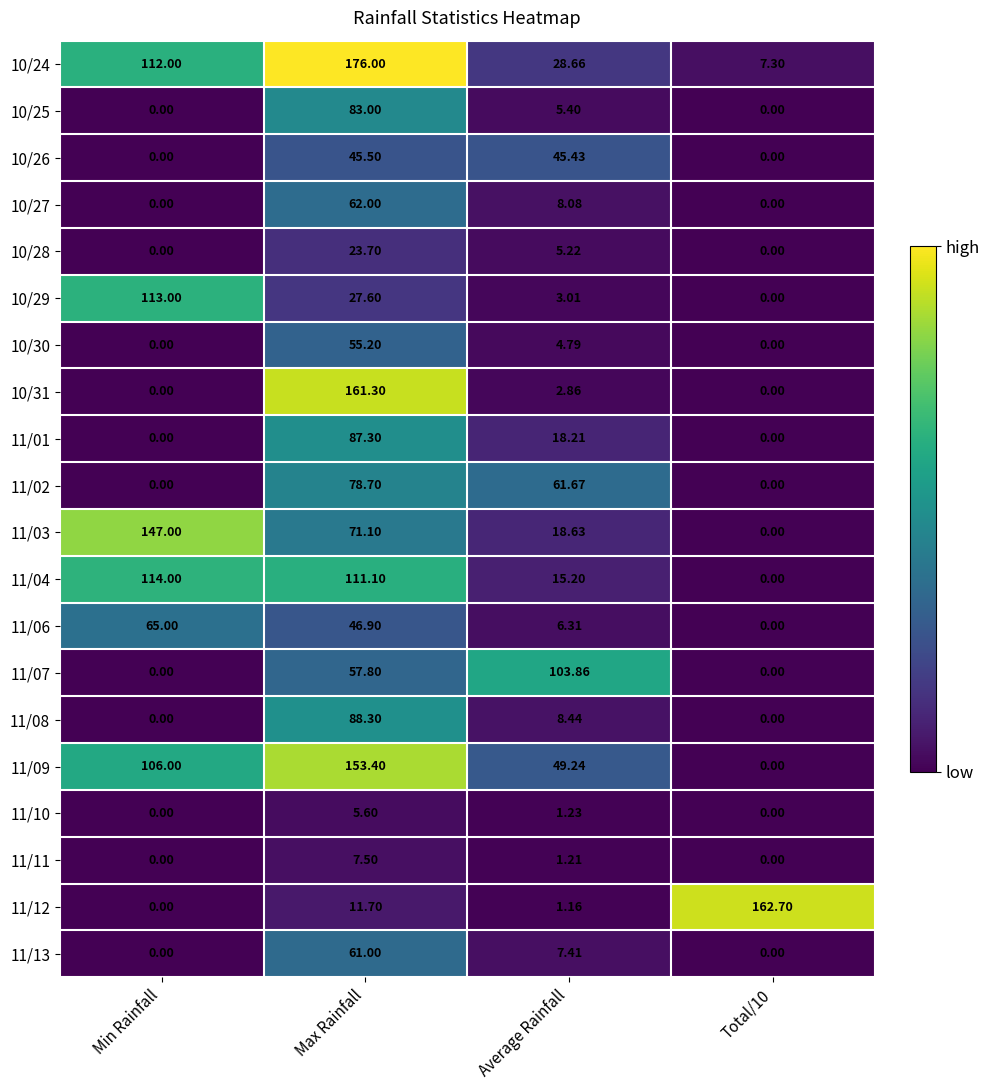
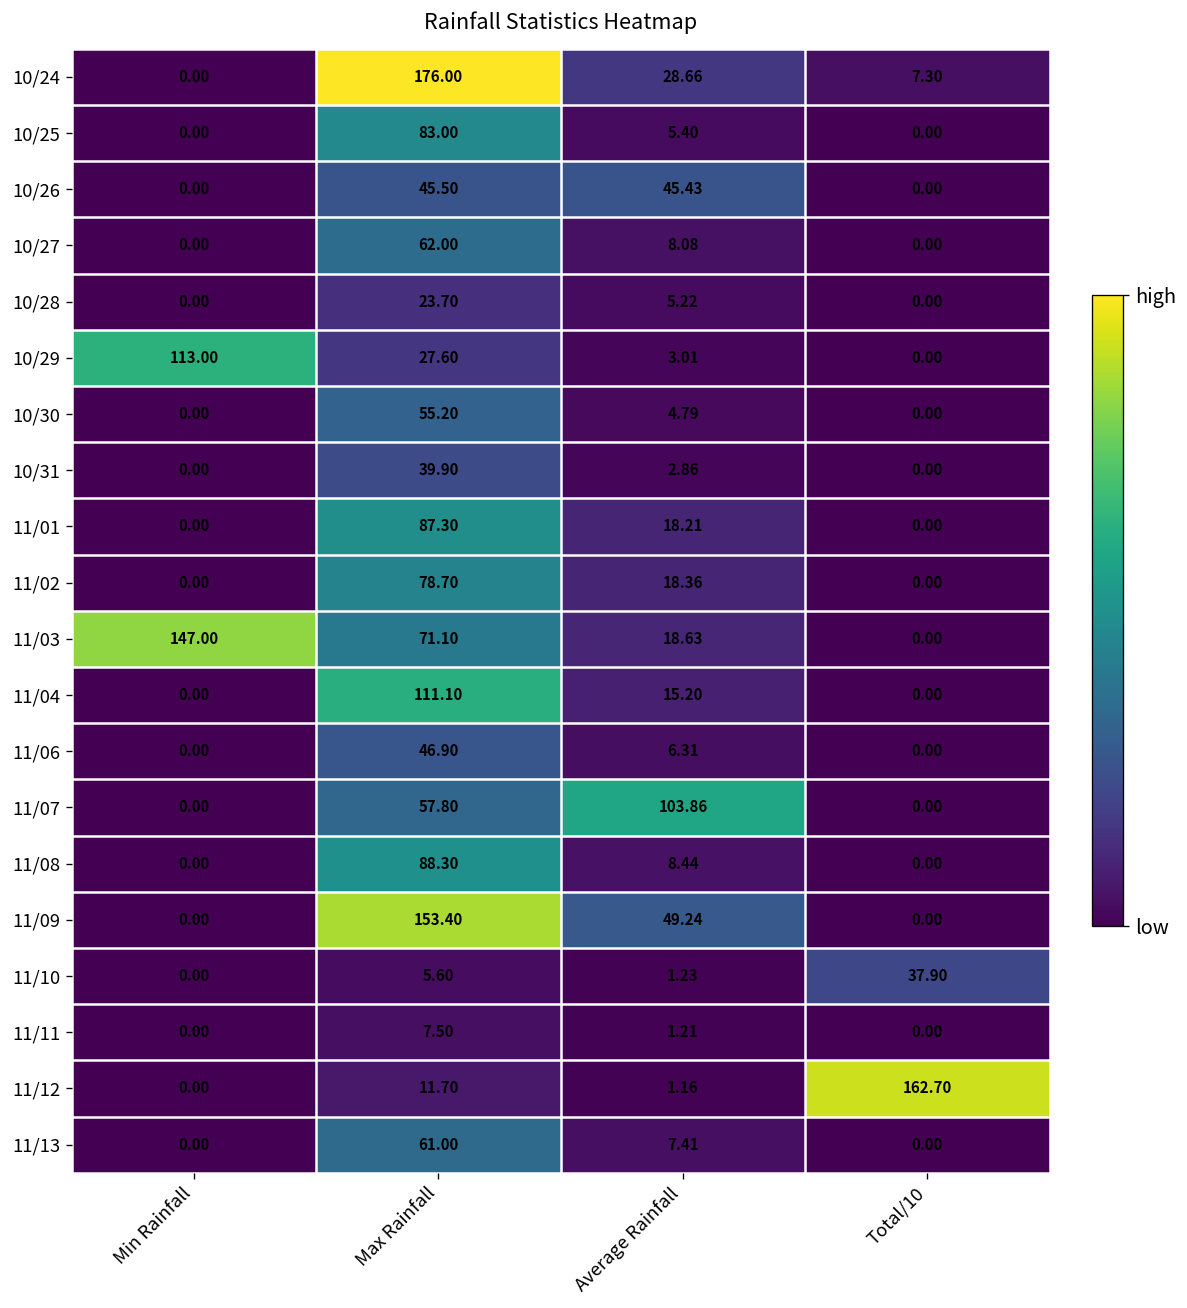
10/24, Min Rainfall: 112.00 -> 0.00
10/31, Max Rainfall: 161.30 -> 39.90
11/02, Average Rainfall: 61.67 -> 18.36
11/04, Min Rainfall: 114.00 -> 0.00
11/06, Min Rainfall: 65.00 -> 0.00
11/09, Min Rainfall: 106.00 -> 0.00
11/10, Total/10: 0.00 -> 37.90
